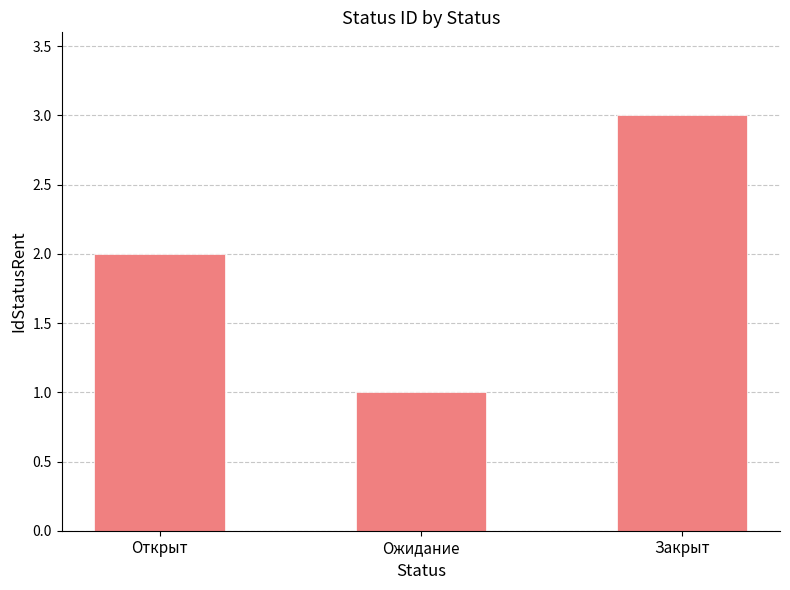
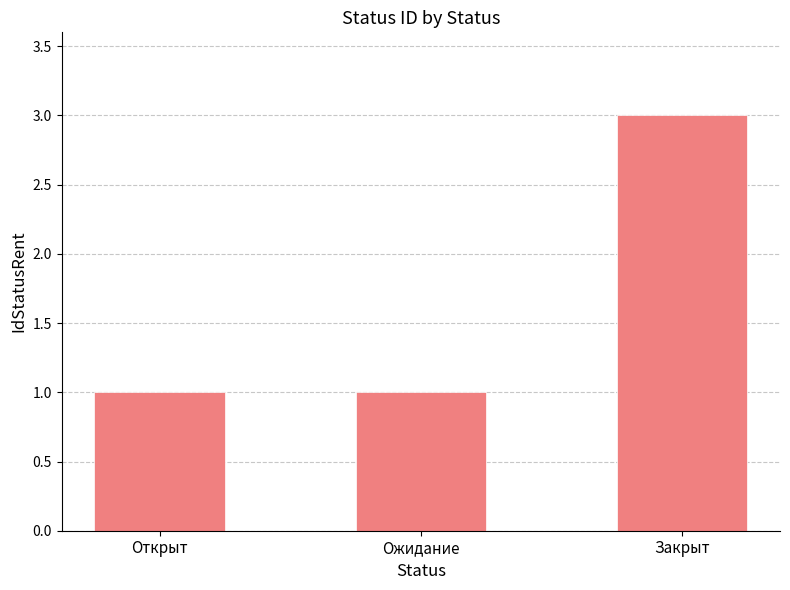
Открыт: 2 -> 1
